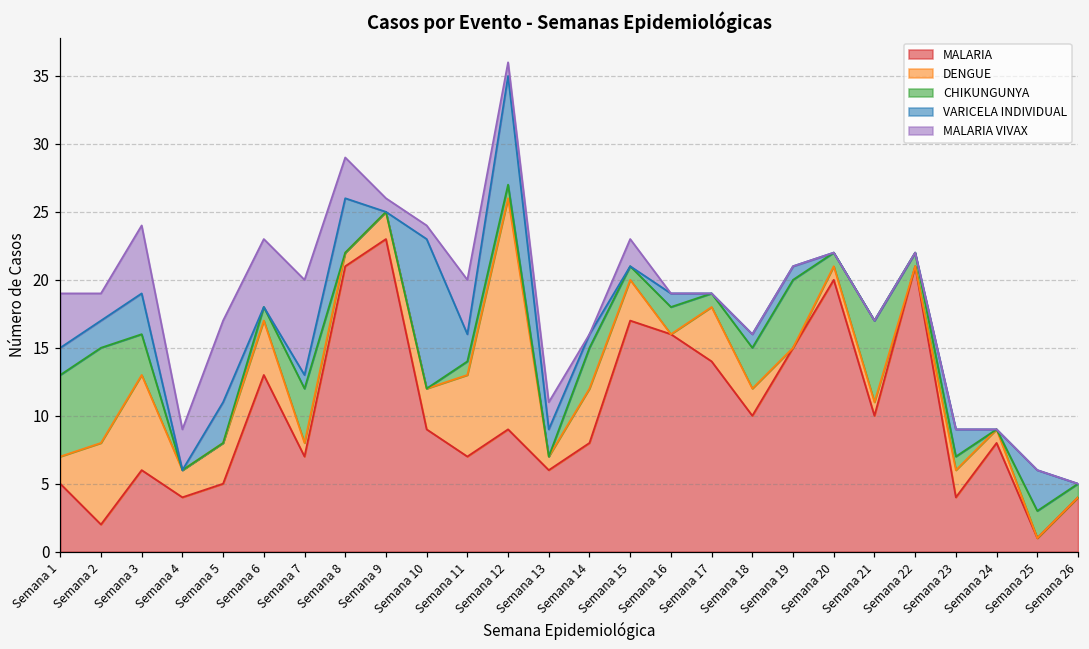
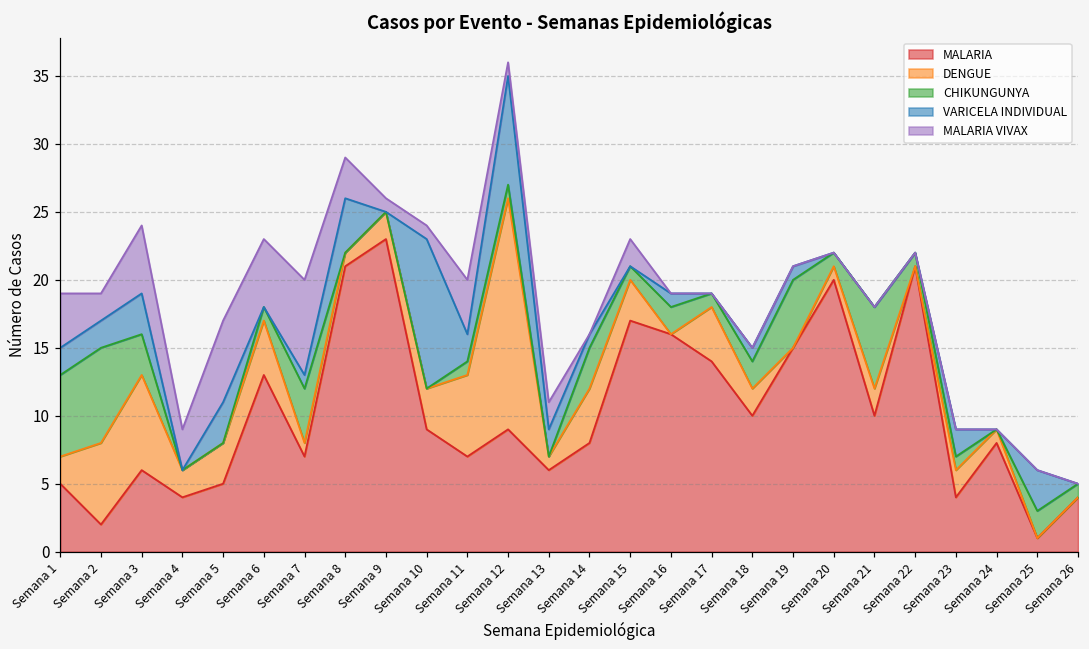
CHIKUNGUNYA, Semana 18: 3 -> 2
DENGUE, Semana 21: 1 -> 2
